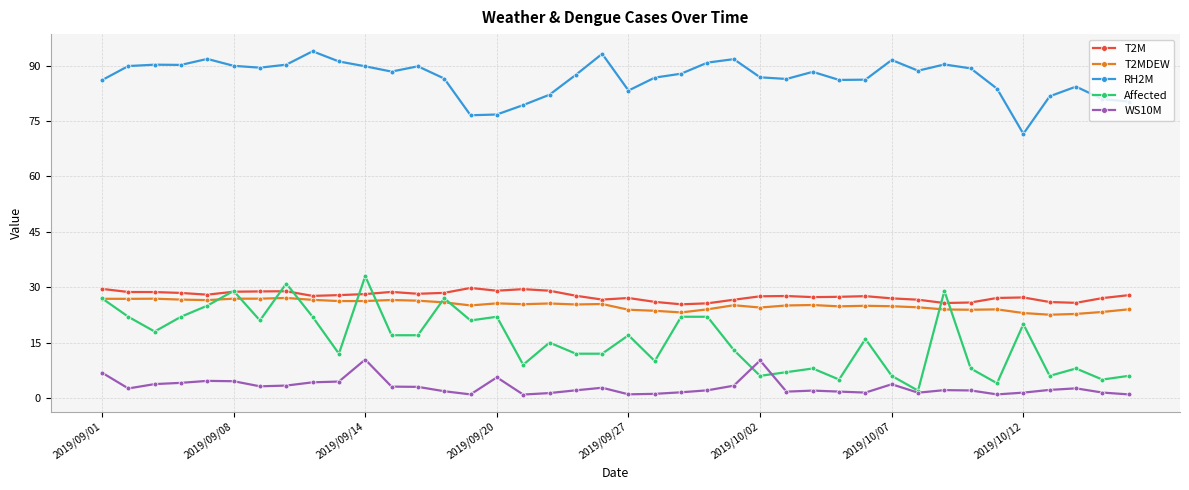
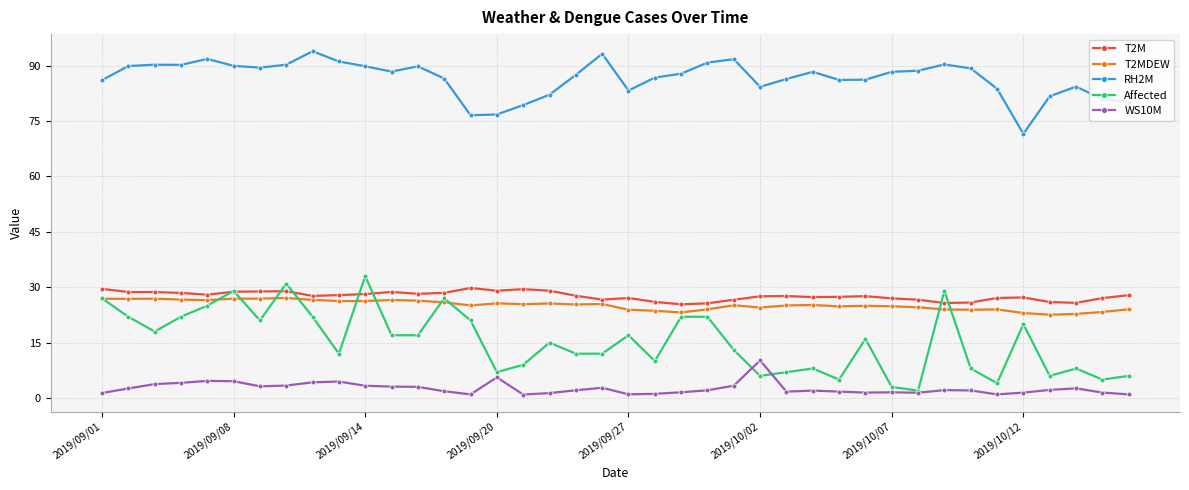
WS10M, 2019/09/01: 7 -> 1
WS10M, 2019/09/14: 10 -> 3
Affected, 2019/09/20: 22 -> 7
RH2M, 2019/10/02: 87 -> 84
RH2M, 2019/10/07: 92 -> 88
Affected, 2019/10/07: 6 -> 3
WS10M, 2019/10/07: 4 -> 2
